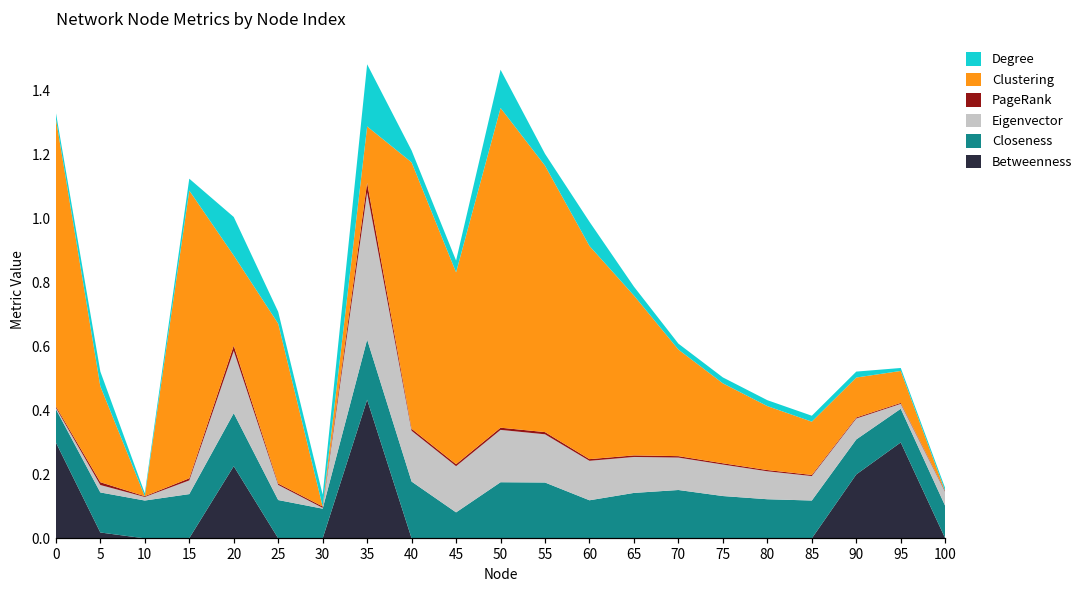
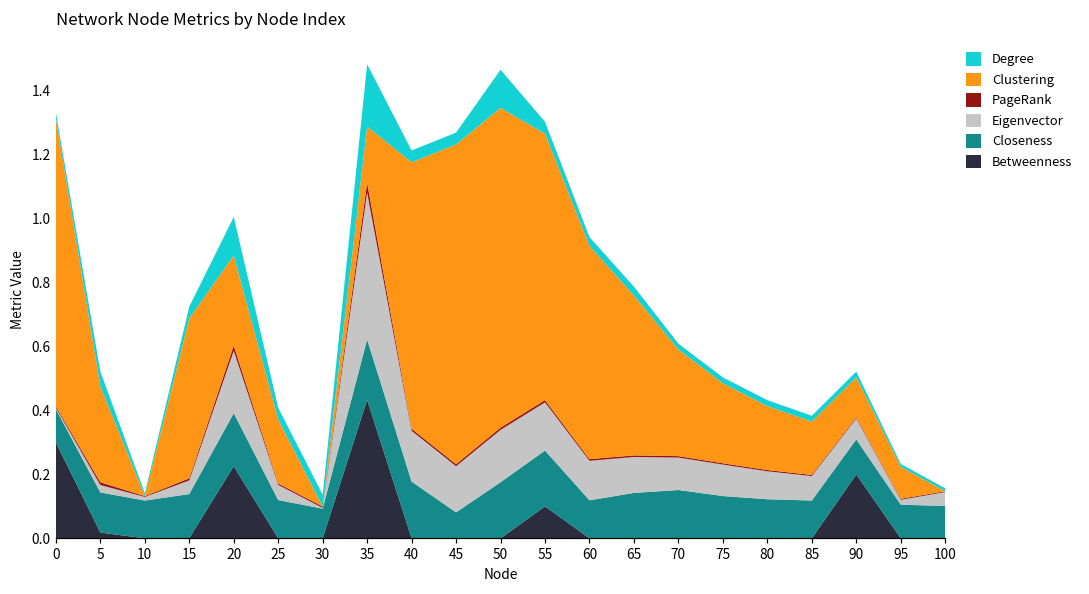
Clustering, 15: 0.9 -> 0.5
Clustering, 25: 0.5 -> 0.2
Clustering, 45: 0.6 -> 1.0
Betweenness, 55: 0.0 -> 0.1
Degree, 60: 0.08 -> 0.03
Betweenness, 95: 0.3 -> 0.0
